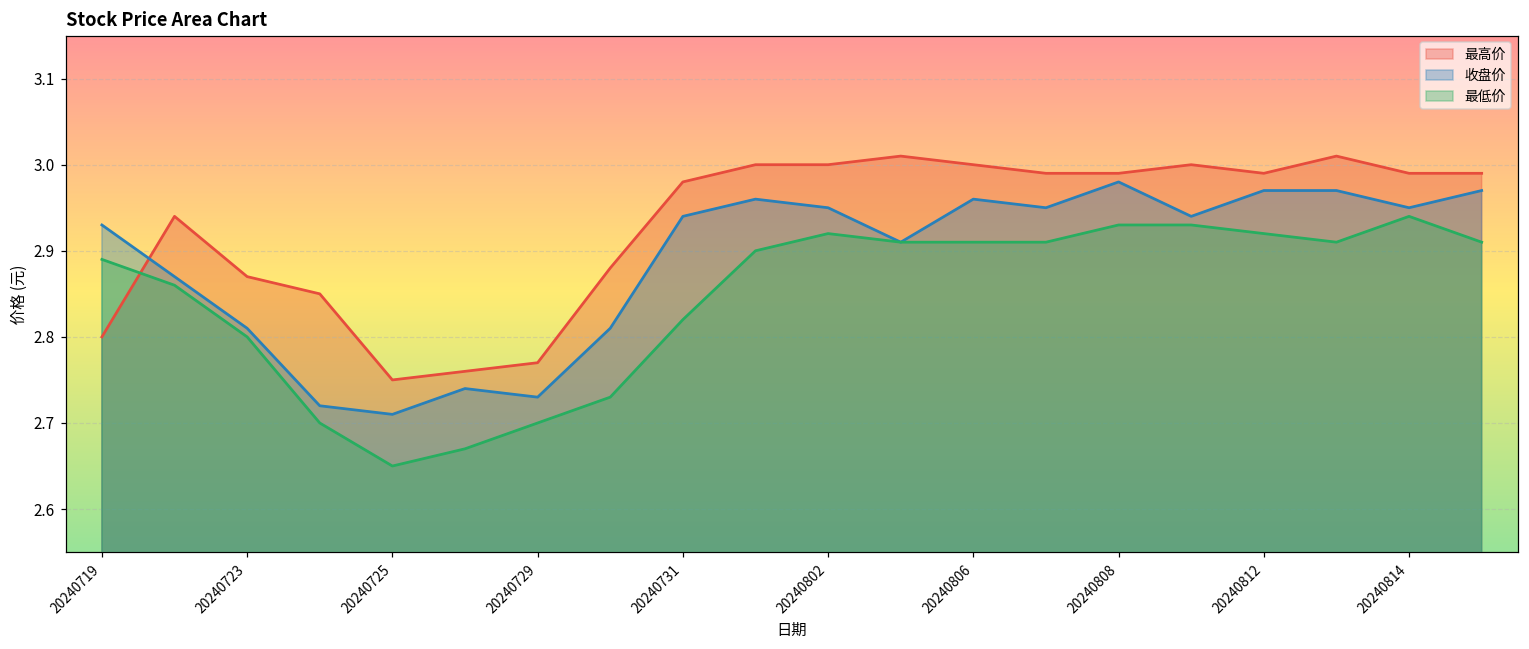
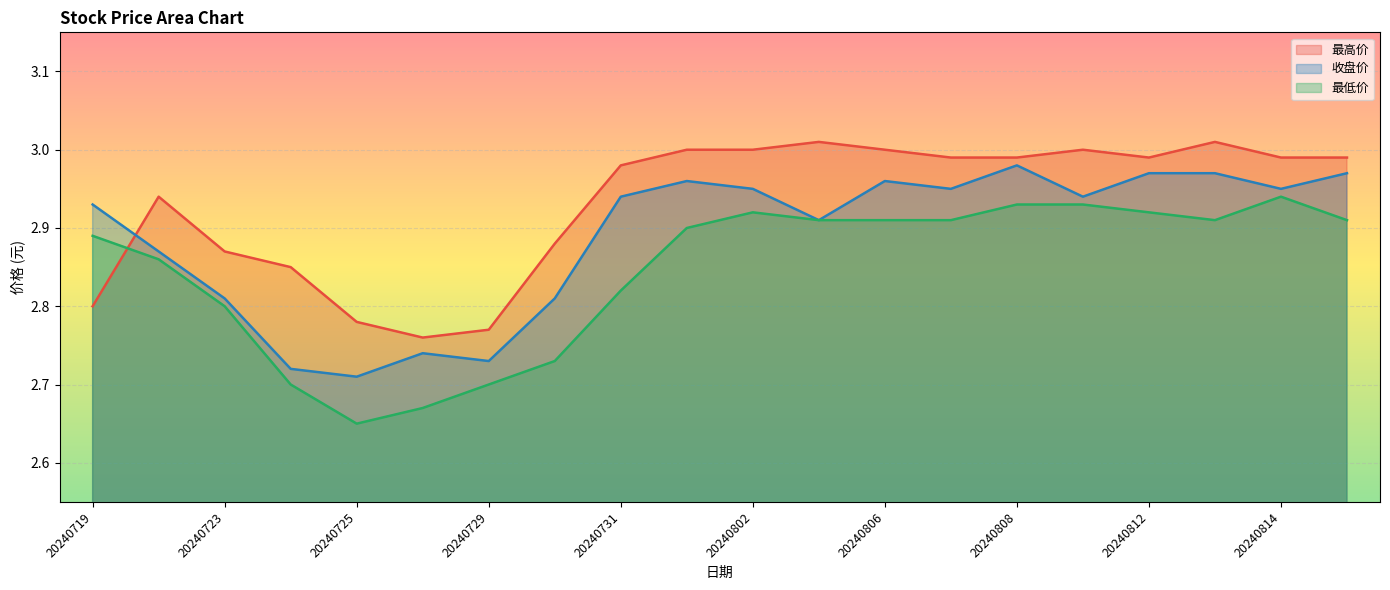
最高价, 20240725: 2.75 -> 2.78
